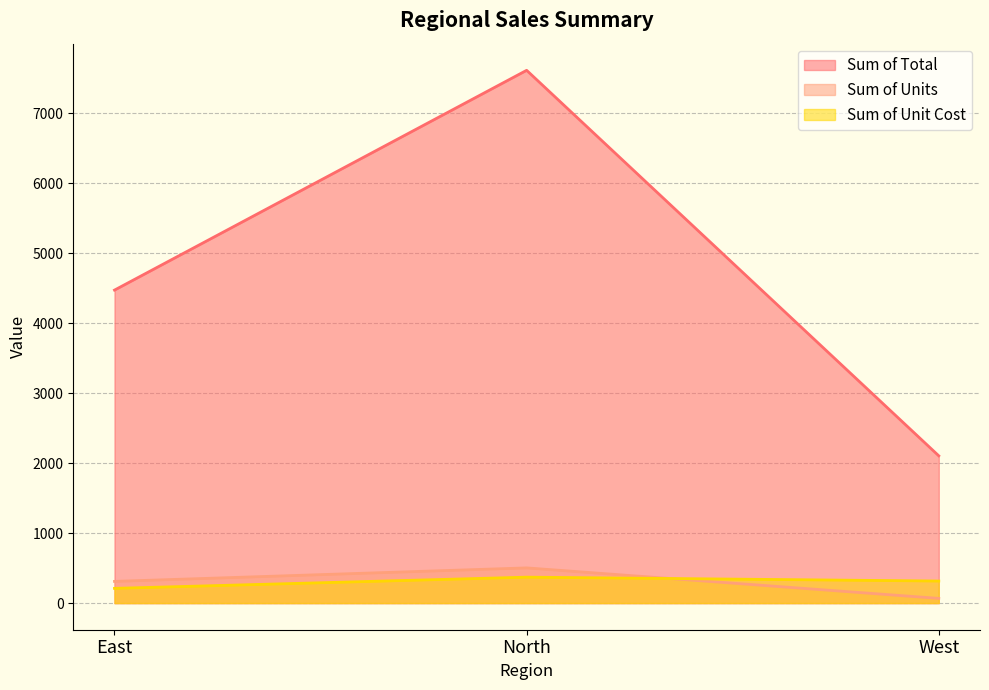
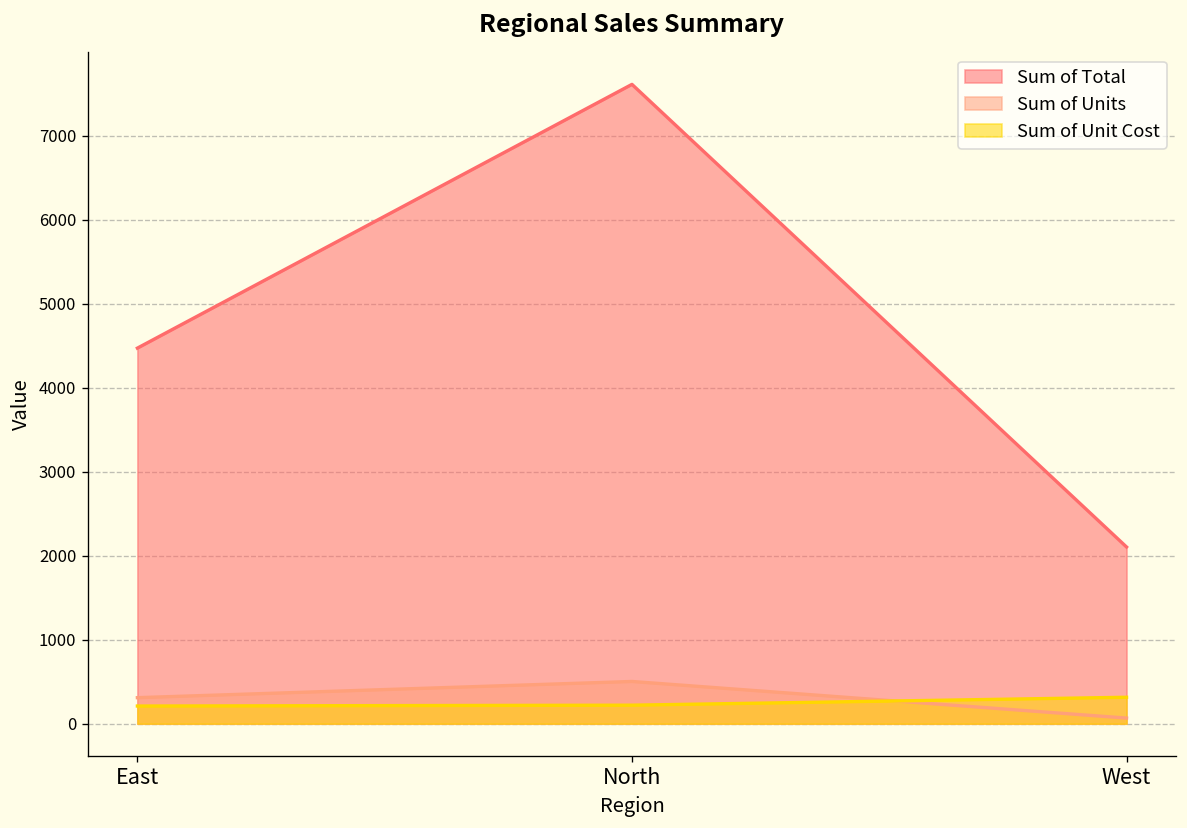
Sum of Unit Cost, North: 400 -> 200
